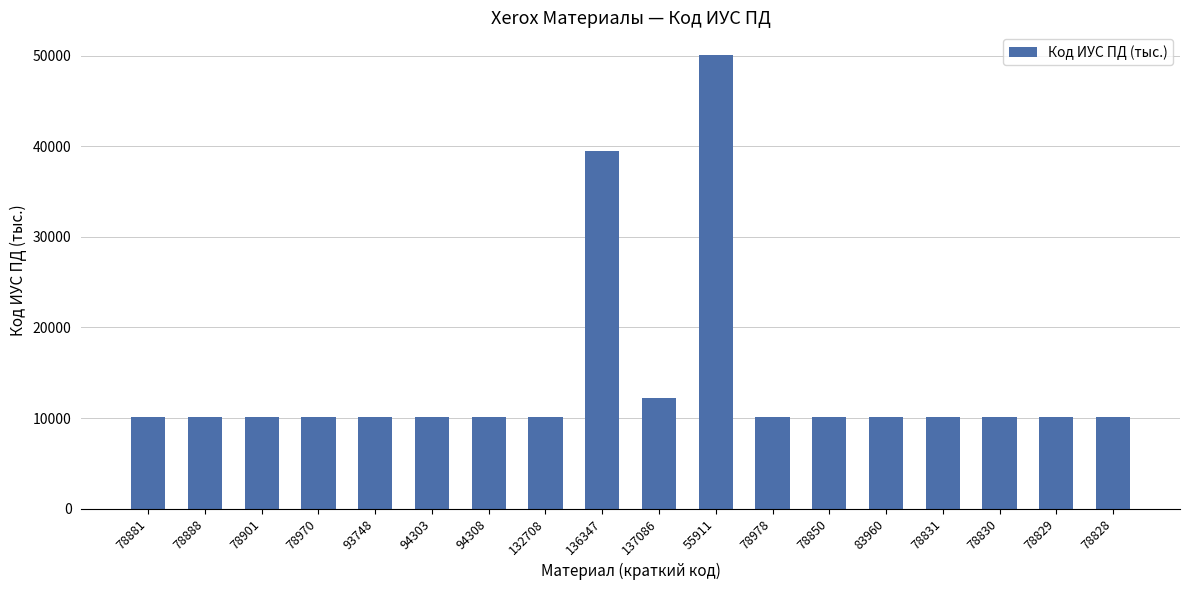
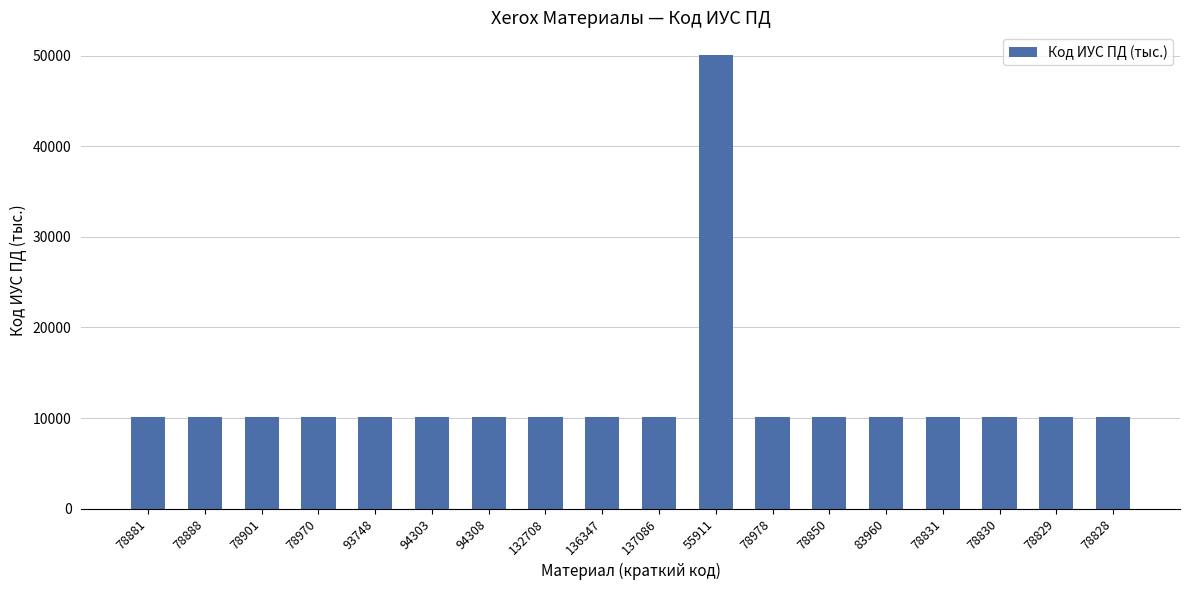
136347: 39000 -> 10000
137086: 12000 -> 10000
